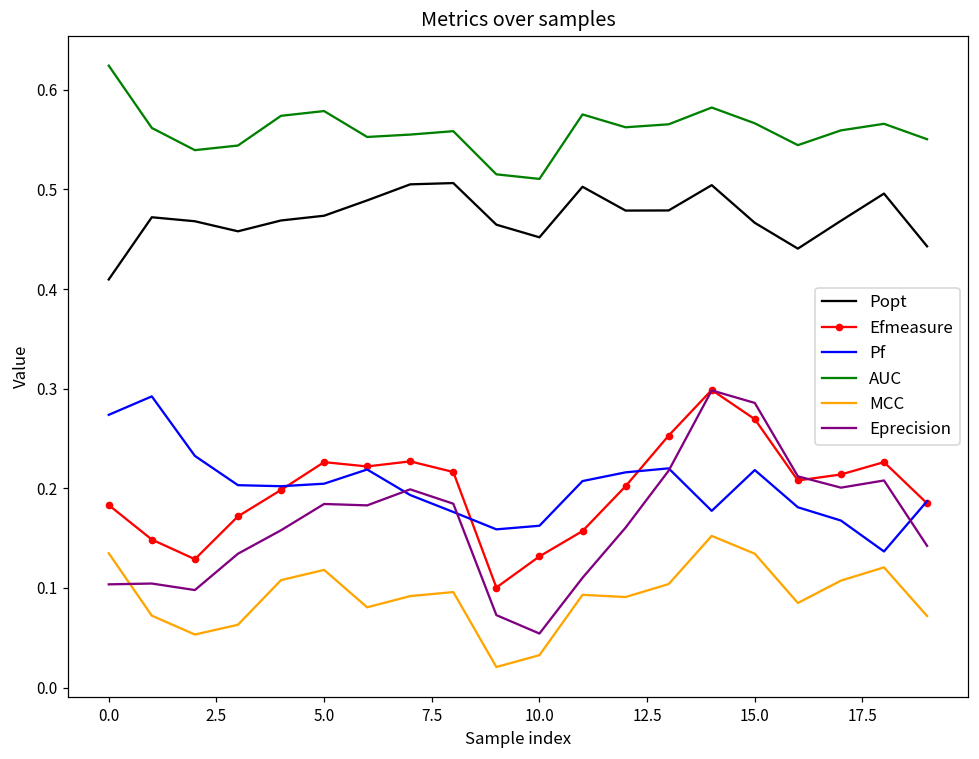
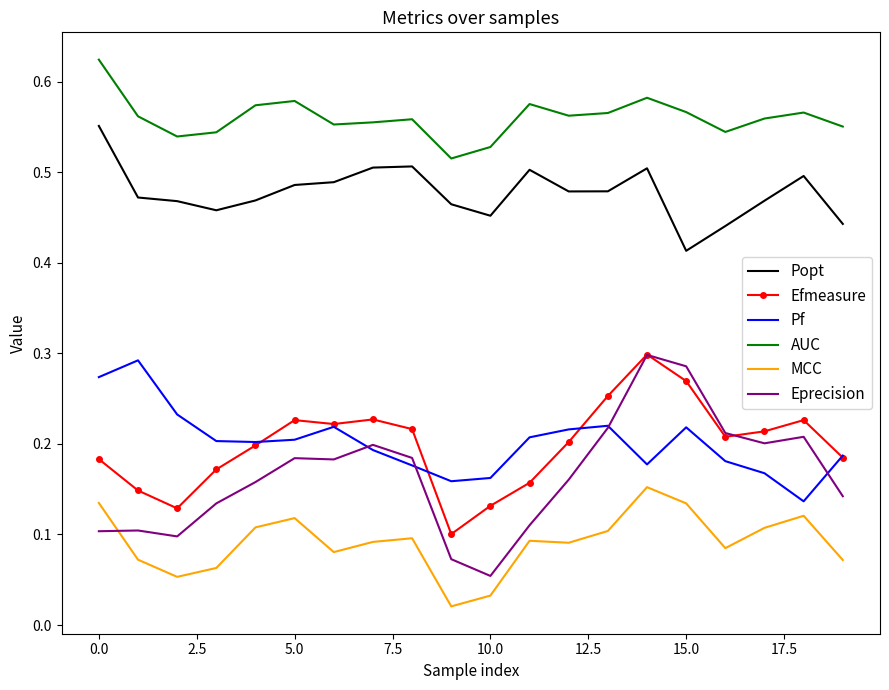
Popt, 0.0: 0.41 -> 0.55
Popt, 5.0: 0.47 -> 0.49
AUC, 10.0: 0.51 -> 0.53
Popt, 15.0: 0.47 -> 0.41
